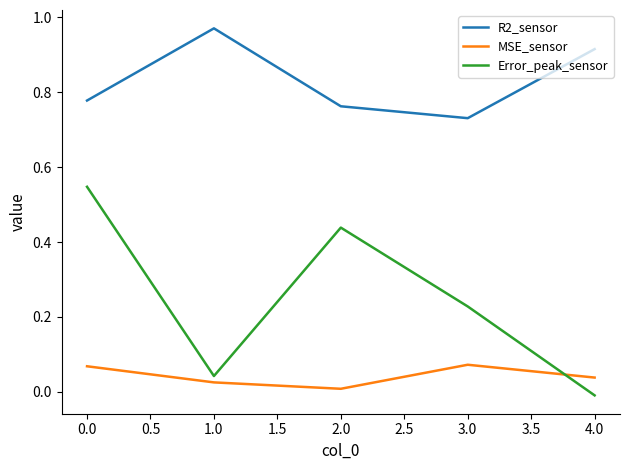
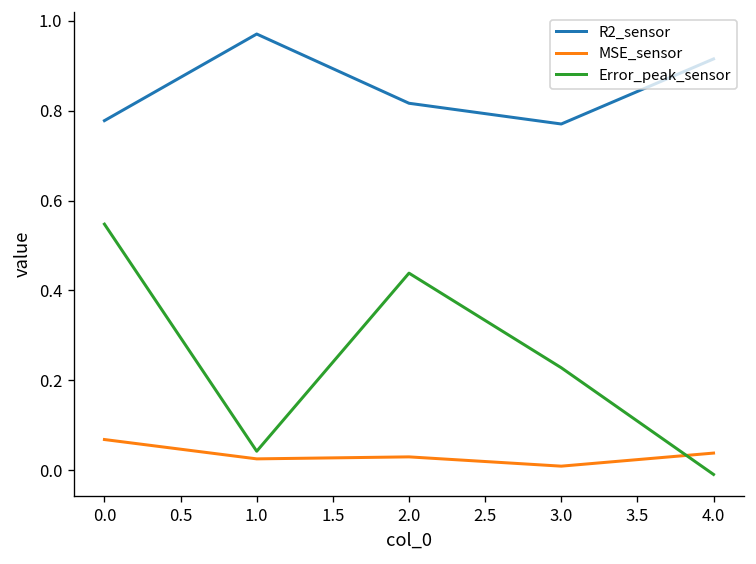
R2_sensor, 2.0: 0.76 -> 0.82
MSE_sensor, 2.0: 0.01 -> 0.03
R2_sensor, 3.0: 0.73 -> 0.77
MSE_sensor, 3.0: 0.07 -> 0.01
